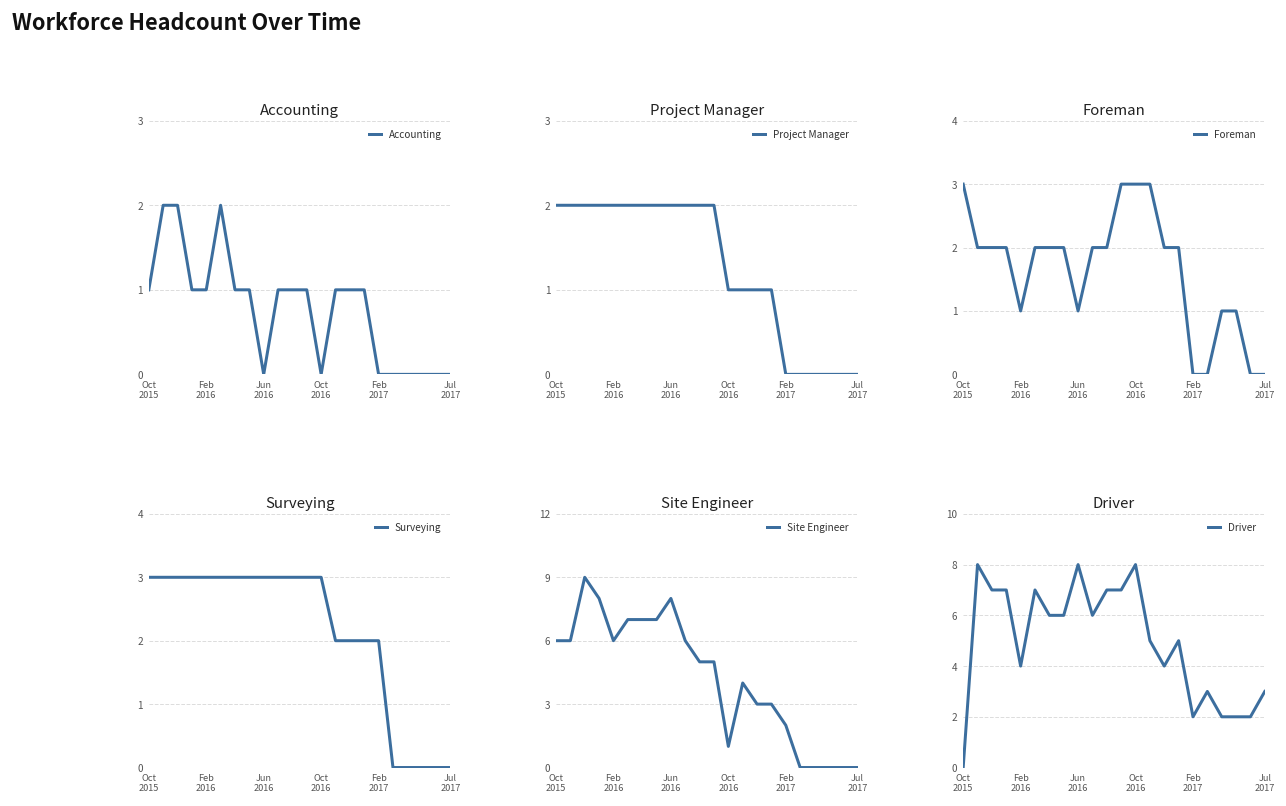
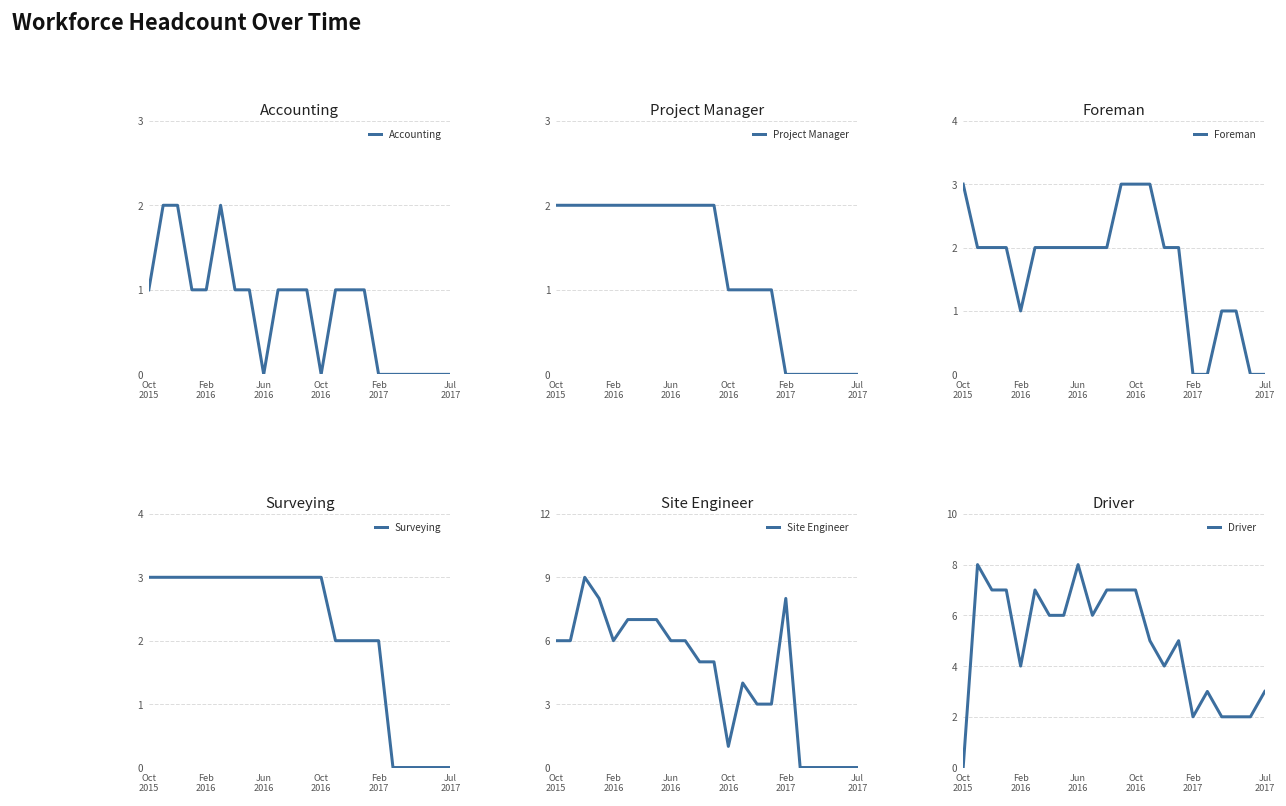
Foreman, Jun 2016: 1 -> 2
Site Engineer, Jun 2016: 8 -> 6
Site Engineer, Feb 2017: 2 -> 8
Driver, Oct 2016: 8 -> 7
